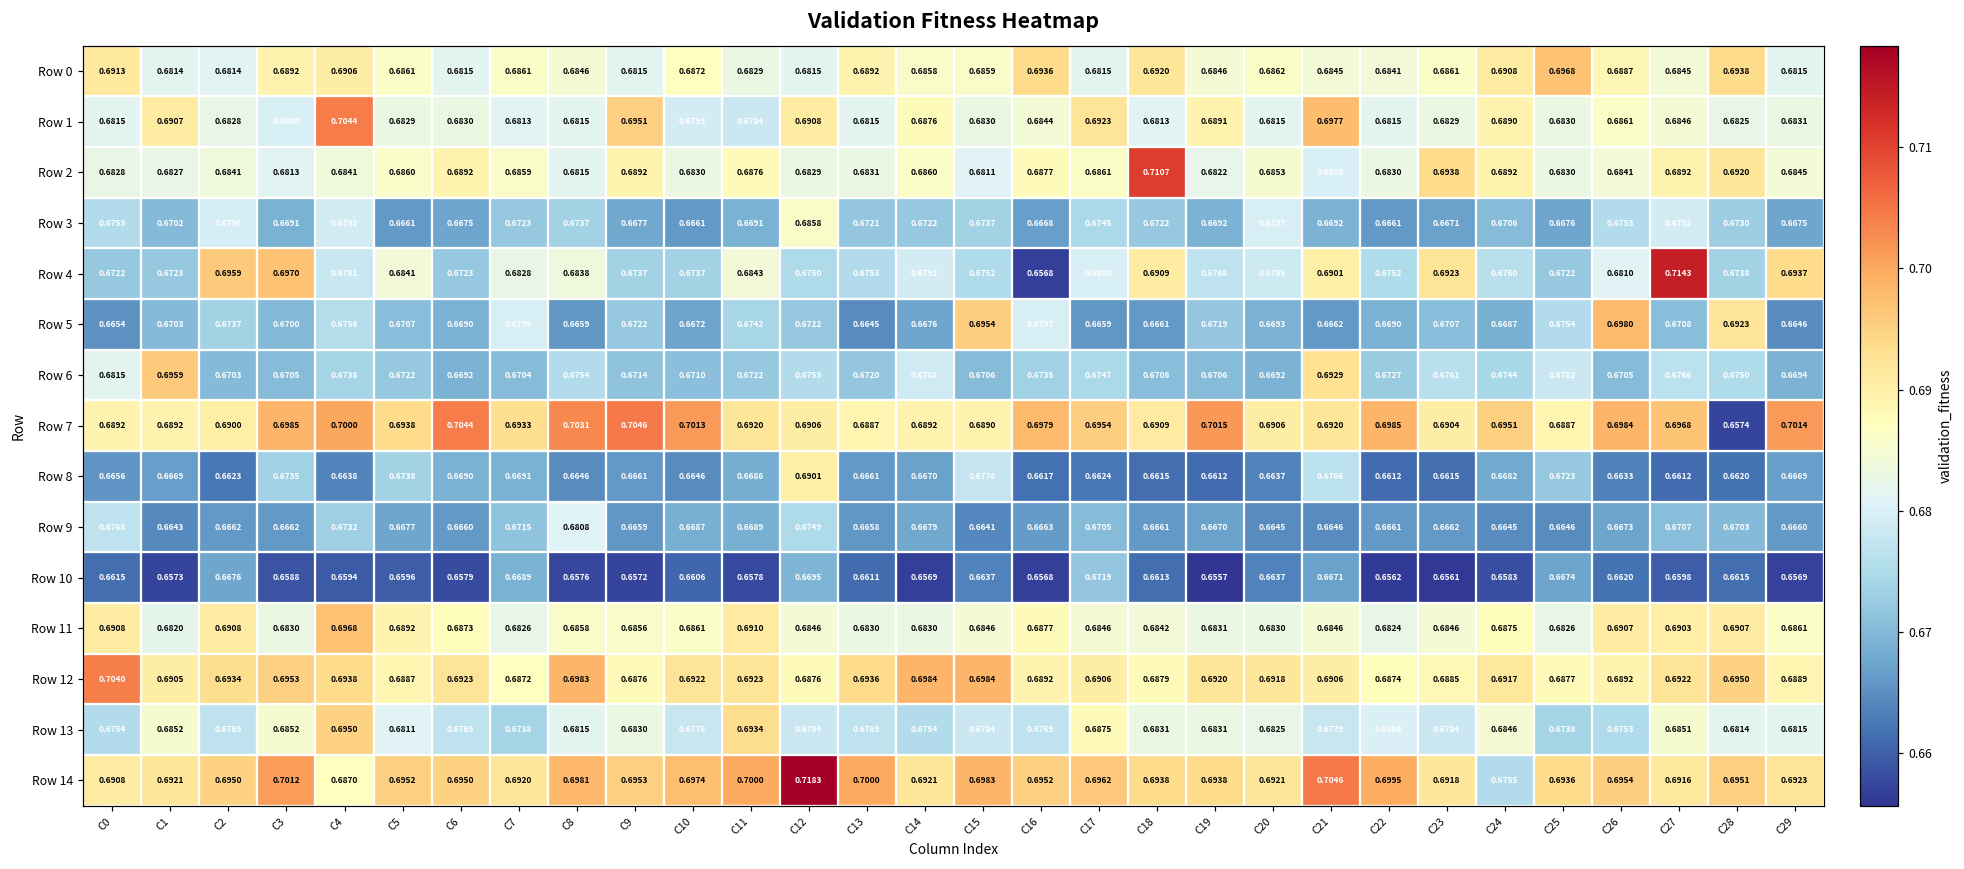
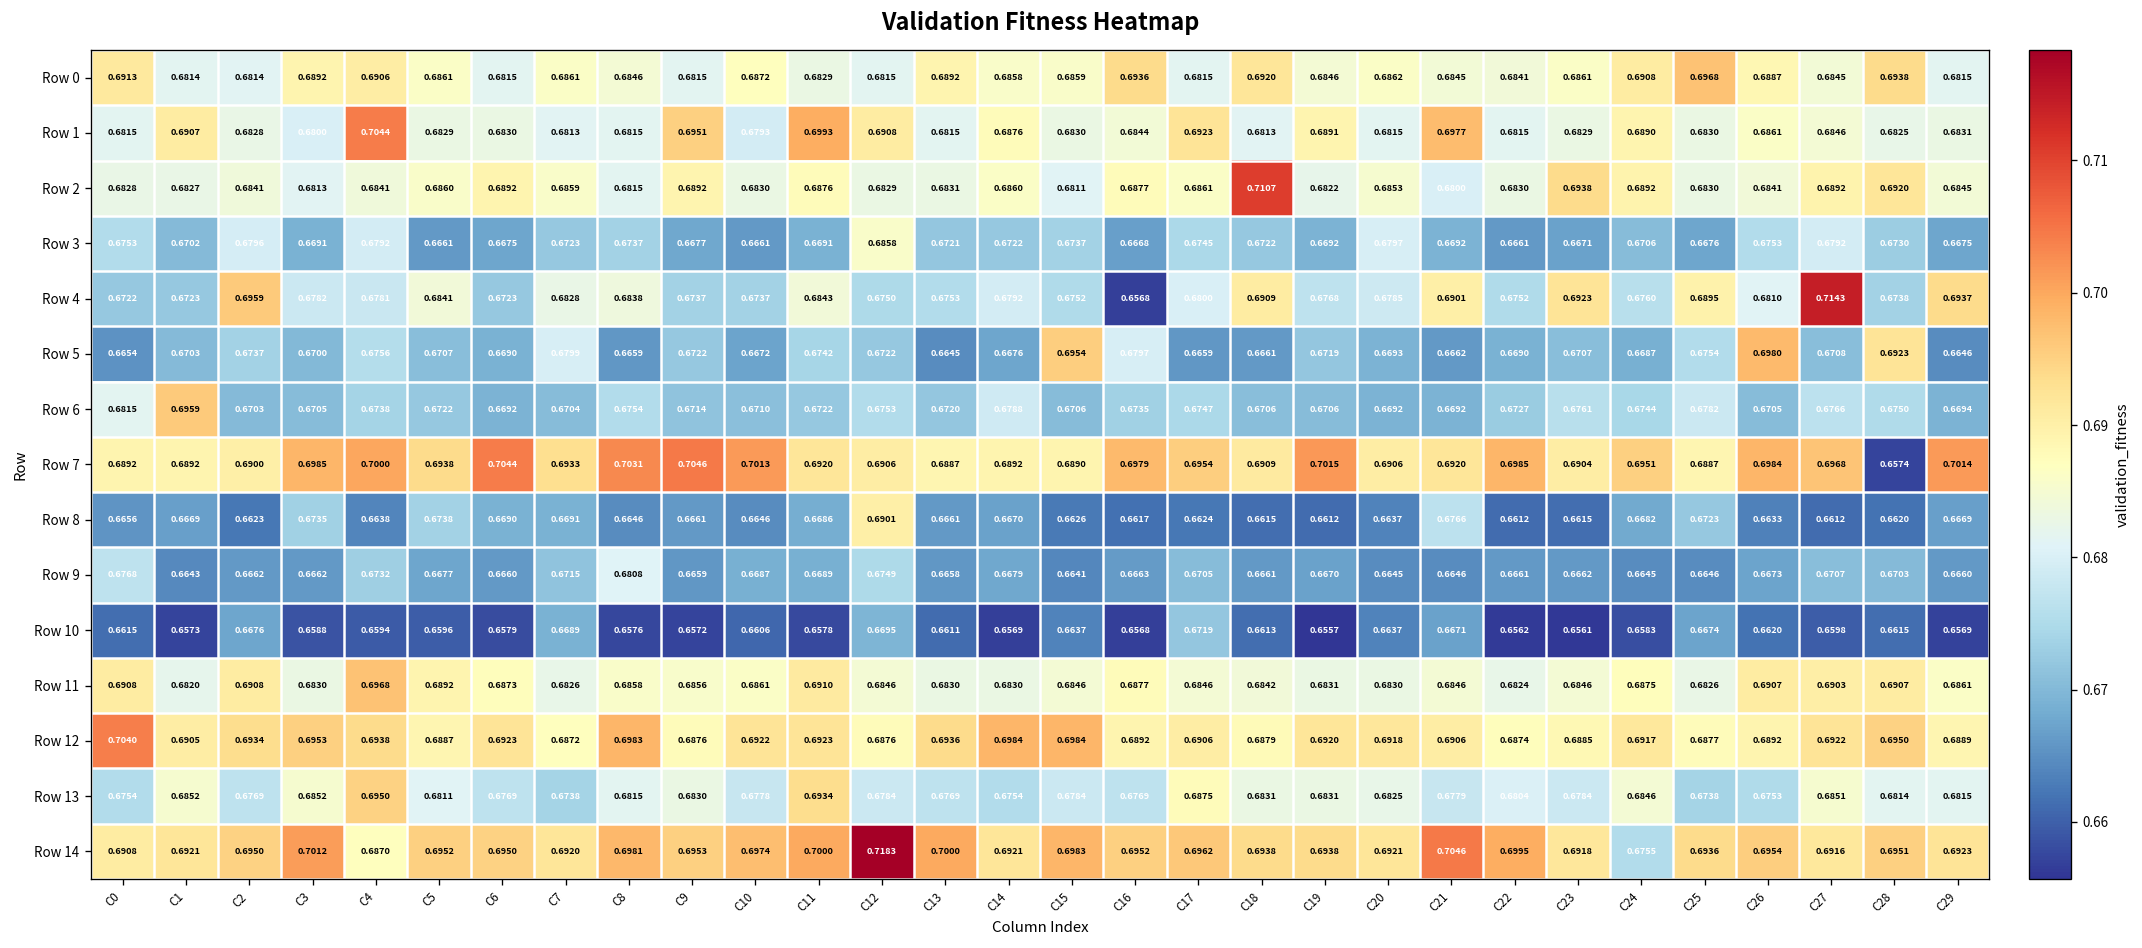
Row 1, C11: 0.6784 -> 0.6993
Row 4, C3: 0.6970 -> 0.6782
Row 4, C25: 0.6722 -> 0.6895
Row 6, C21: 0.6929 -> 0.6692
Row 8, C15: 0.6776 -> 0.6626
